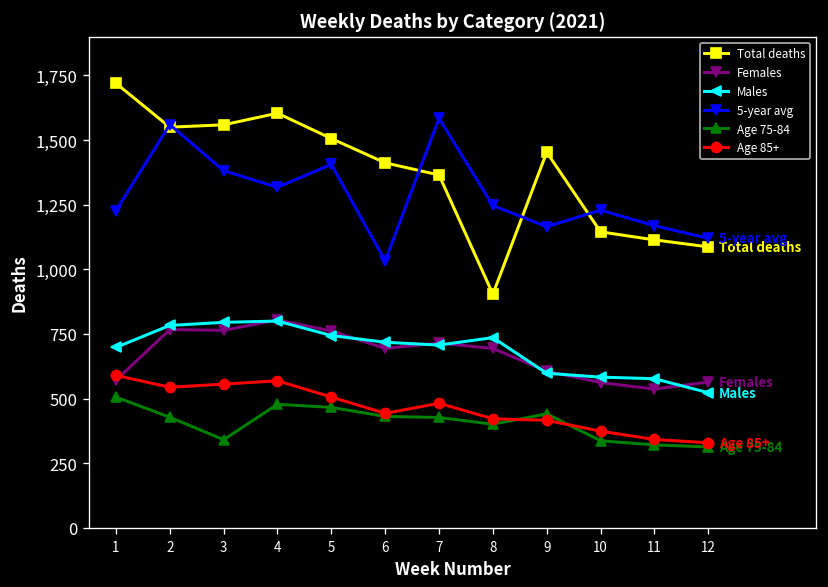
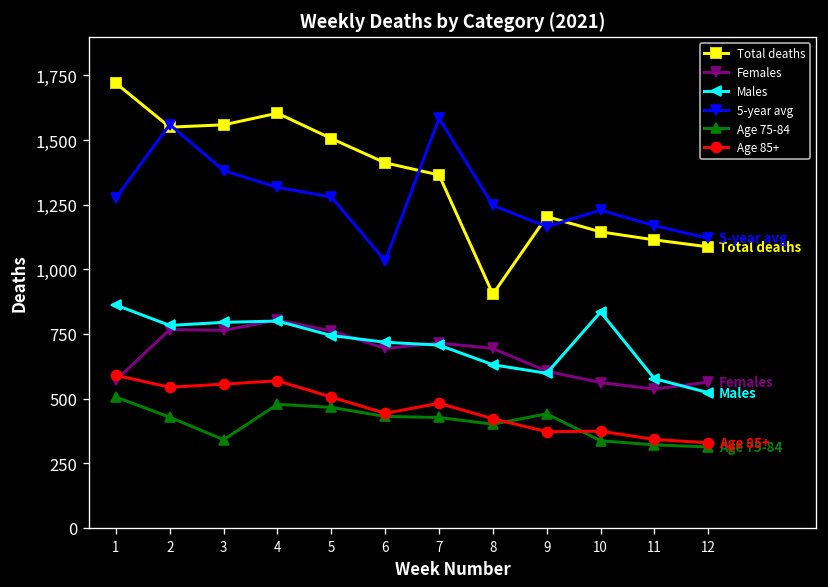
Males, 1: 700 -> 860
5-year avg, 1: 1,230 -> 1,280
5-year avg, 5: 1,410 -> 1,280
Males, 8: 740 -> 630
Total deaths, 9: 1,450 -> 1,200
Age 85+, 9: 420 -> 370
Males, 10: 580 -> 840
